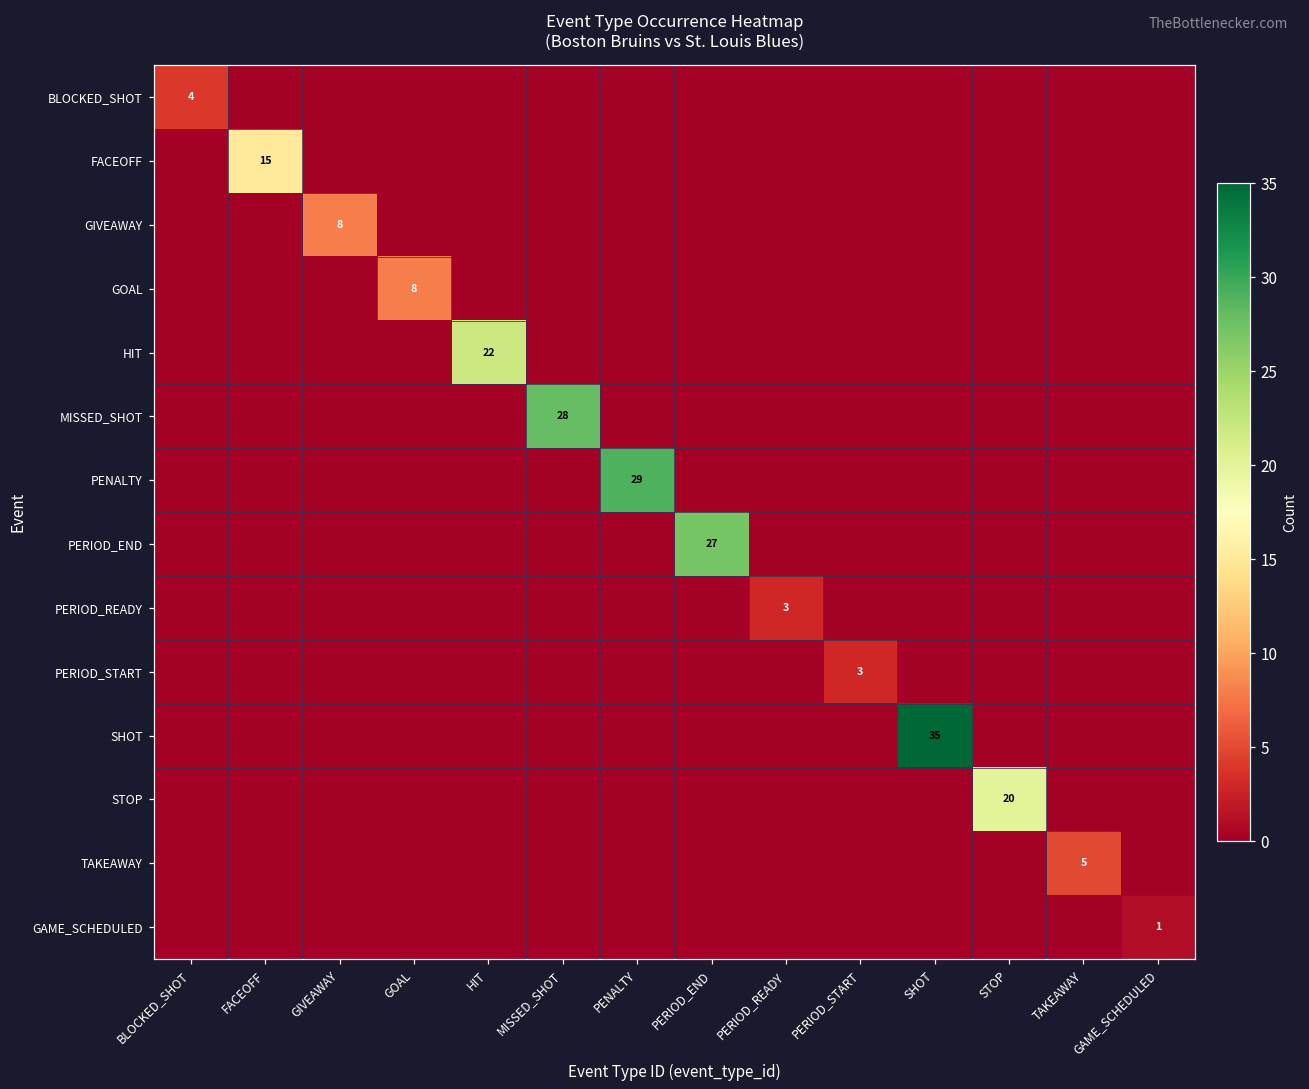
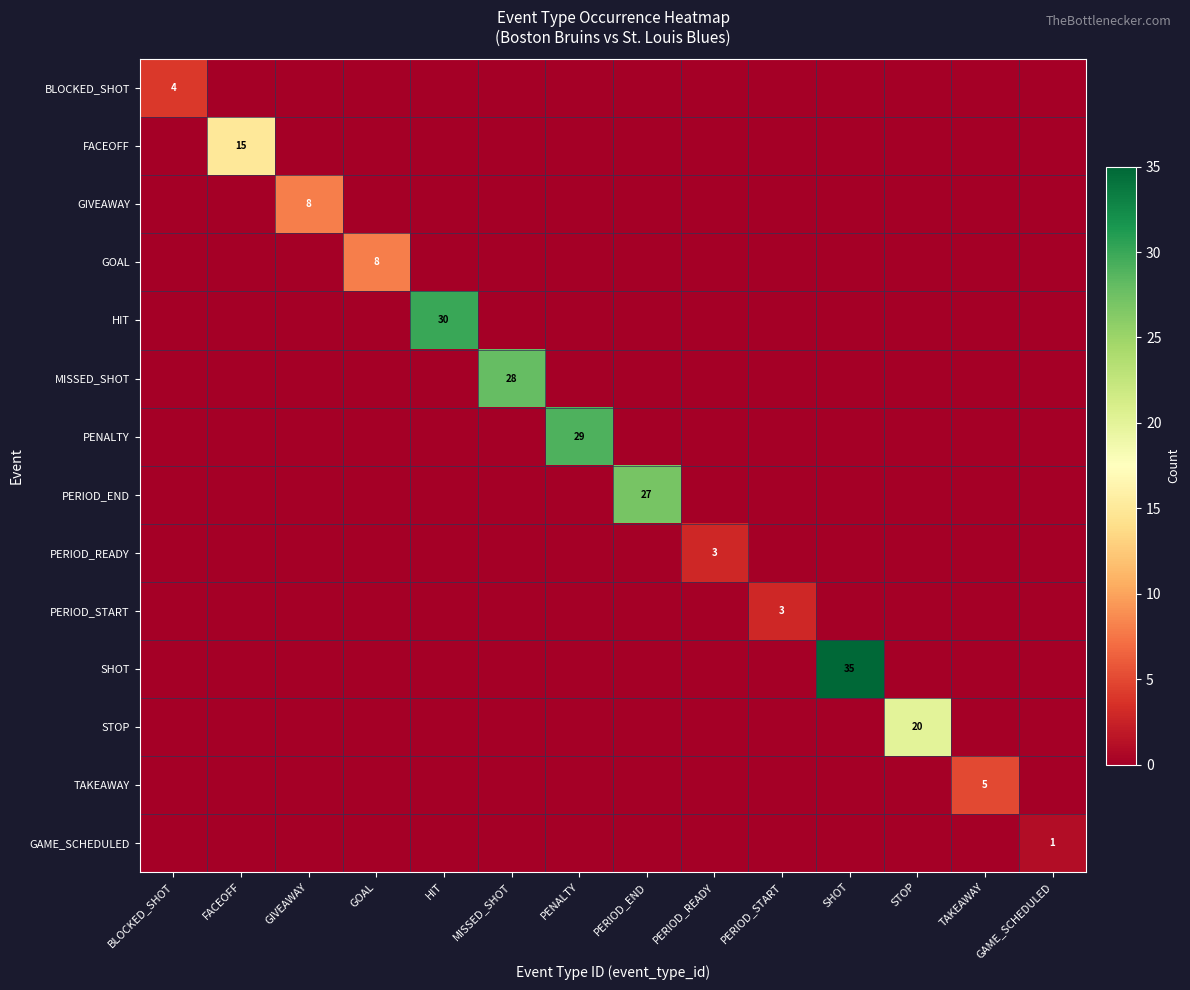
HIT, HIT: 22 -> 30
